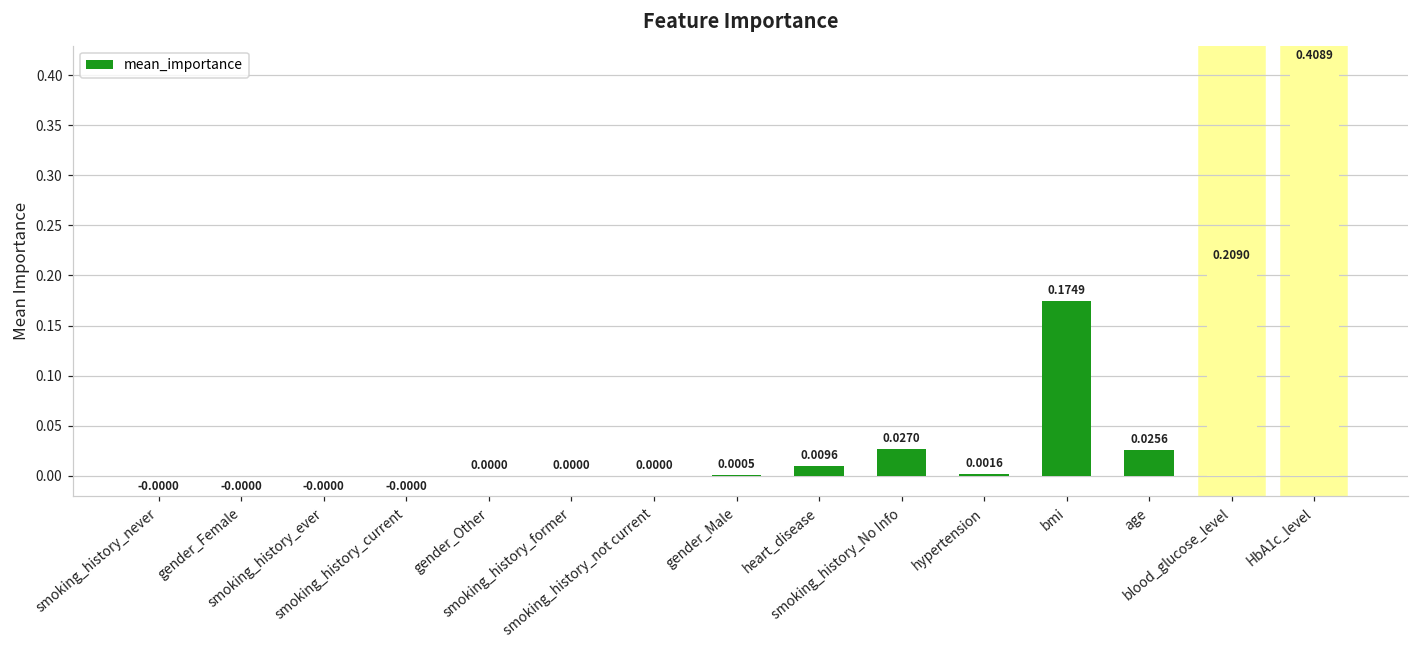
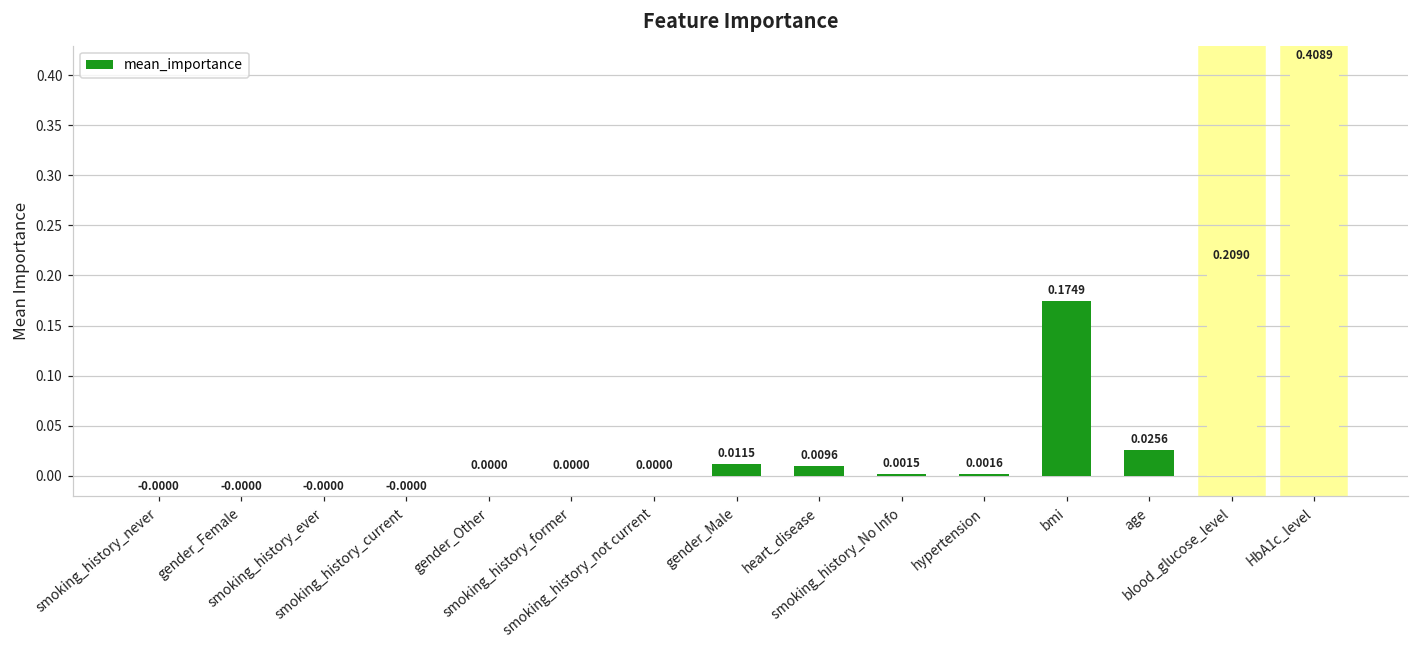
gender_Male: 0.0005 -> 0.0115
smoking_history_No Info: 0.0270 -> 0.0015
